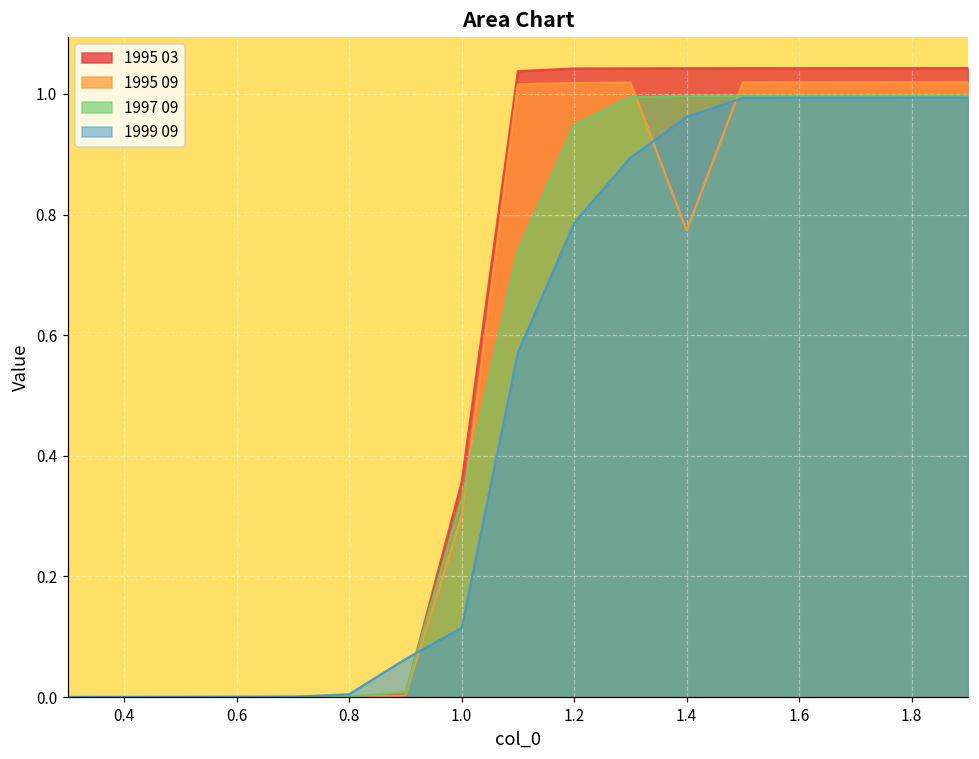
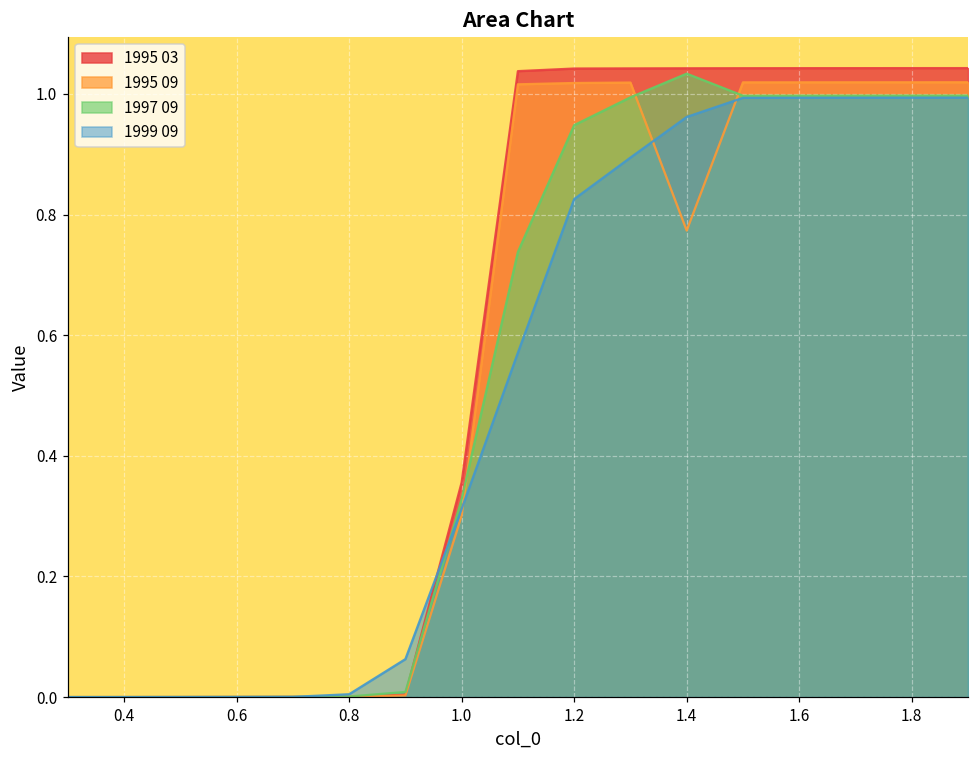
1999 09, 1.0: 0.11 -> 0.31
1999 09, 1.2: 0.79 -> 0.83
1997 09, 1.4: 1.00 -> 1.03
